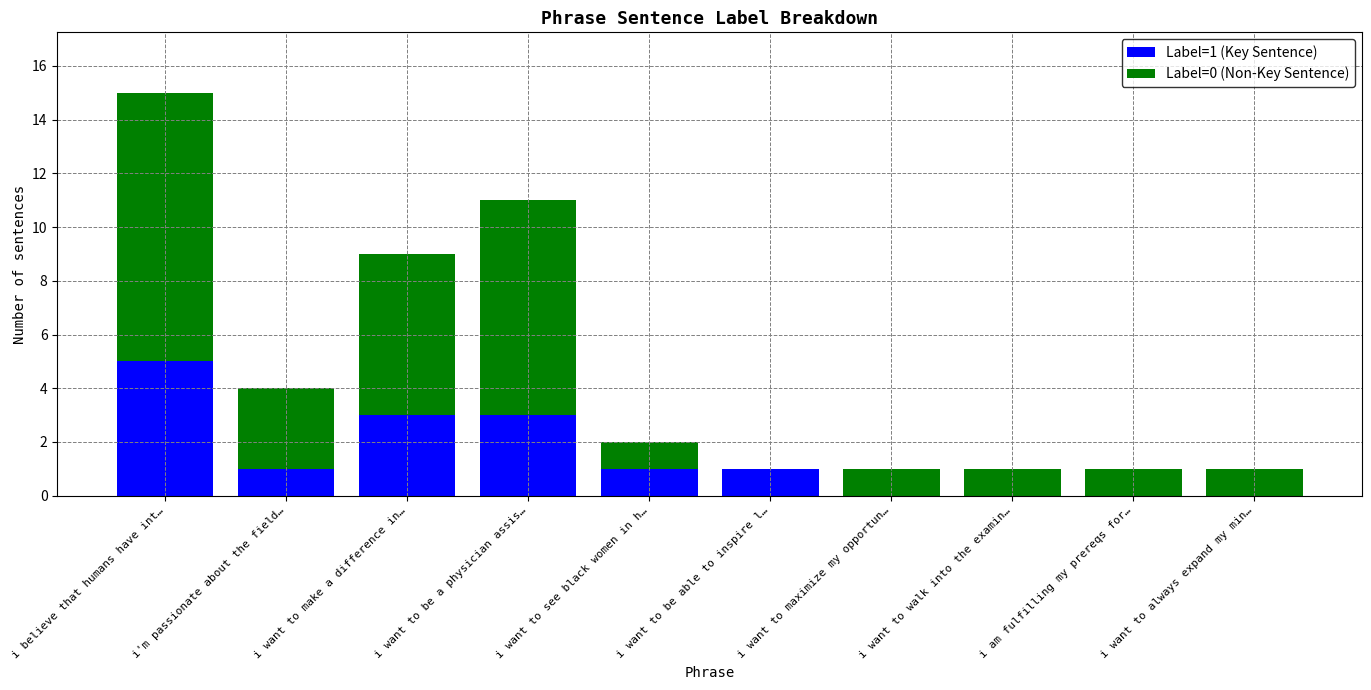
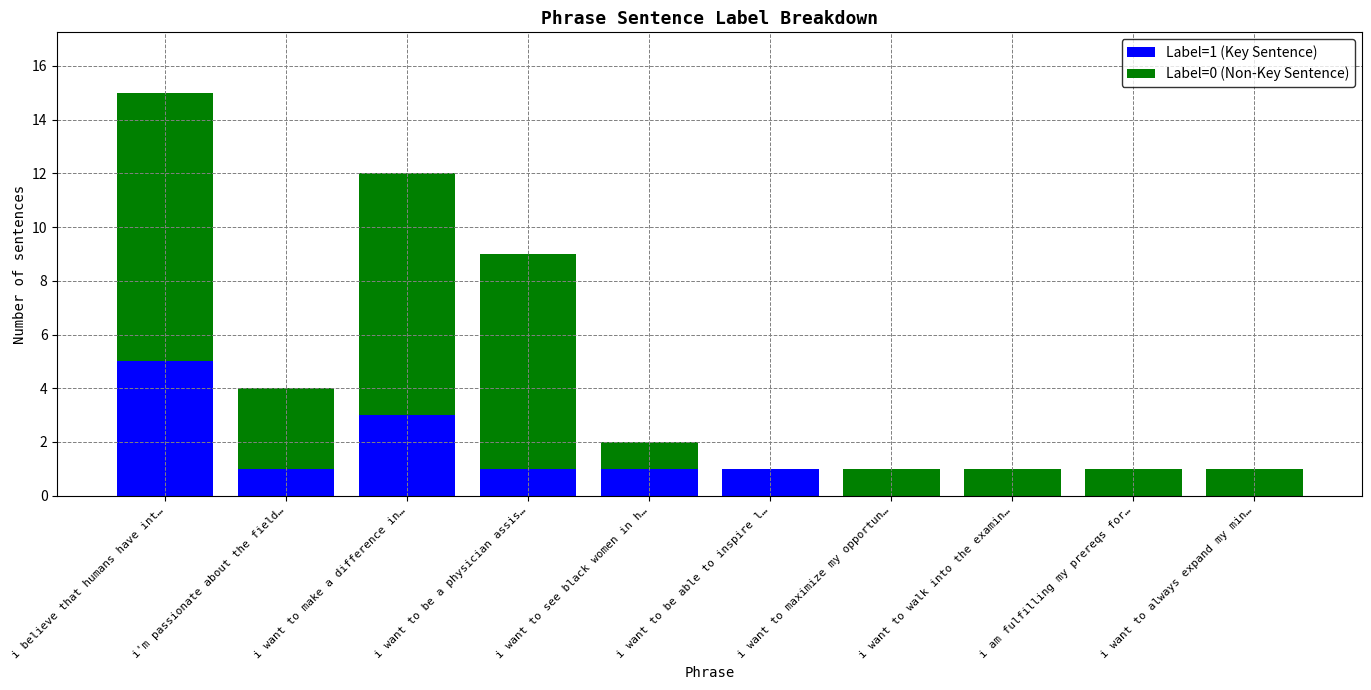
Label=0 (Non-Key Sentence), i want to make a difference in…: 6 -> 9
Label=1 (Key Sentence), i want to be a physician assis…: 3 -> 1
